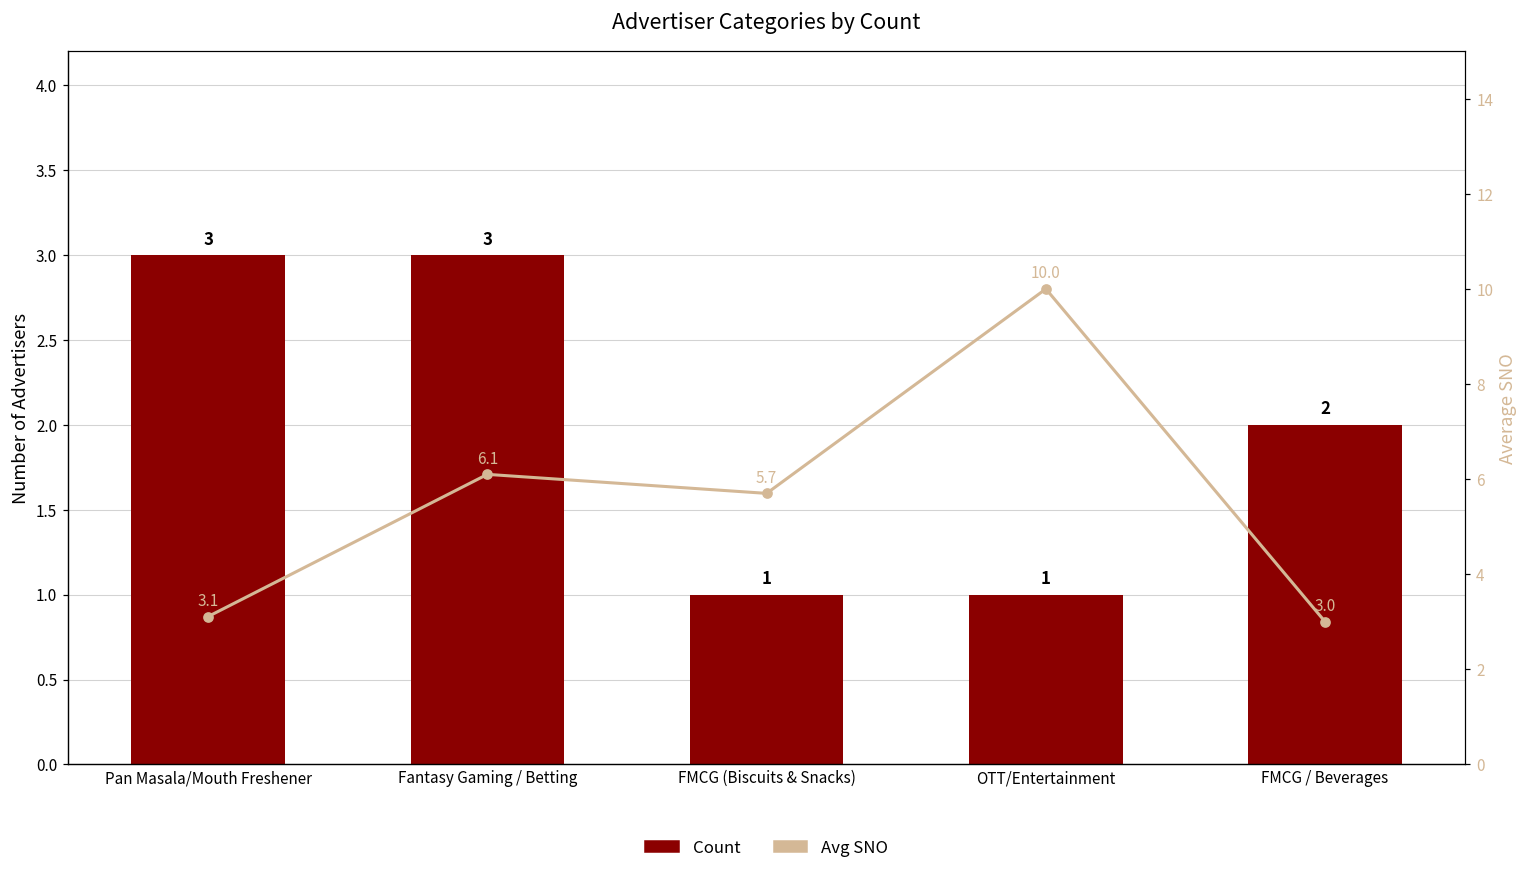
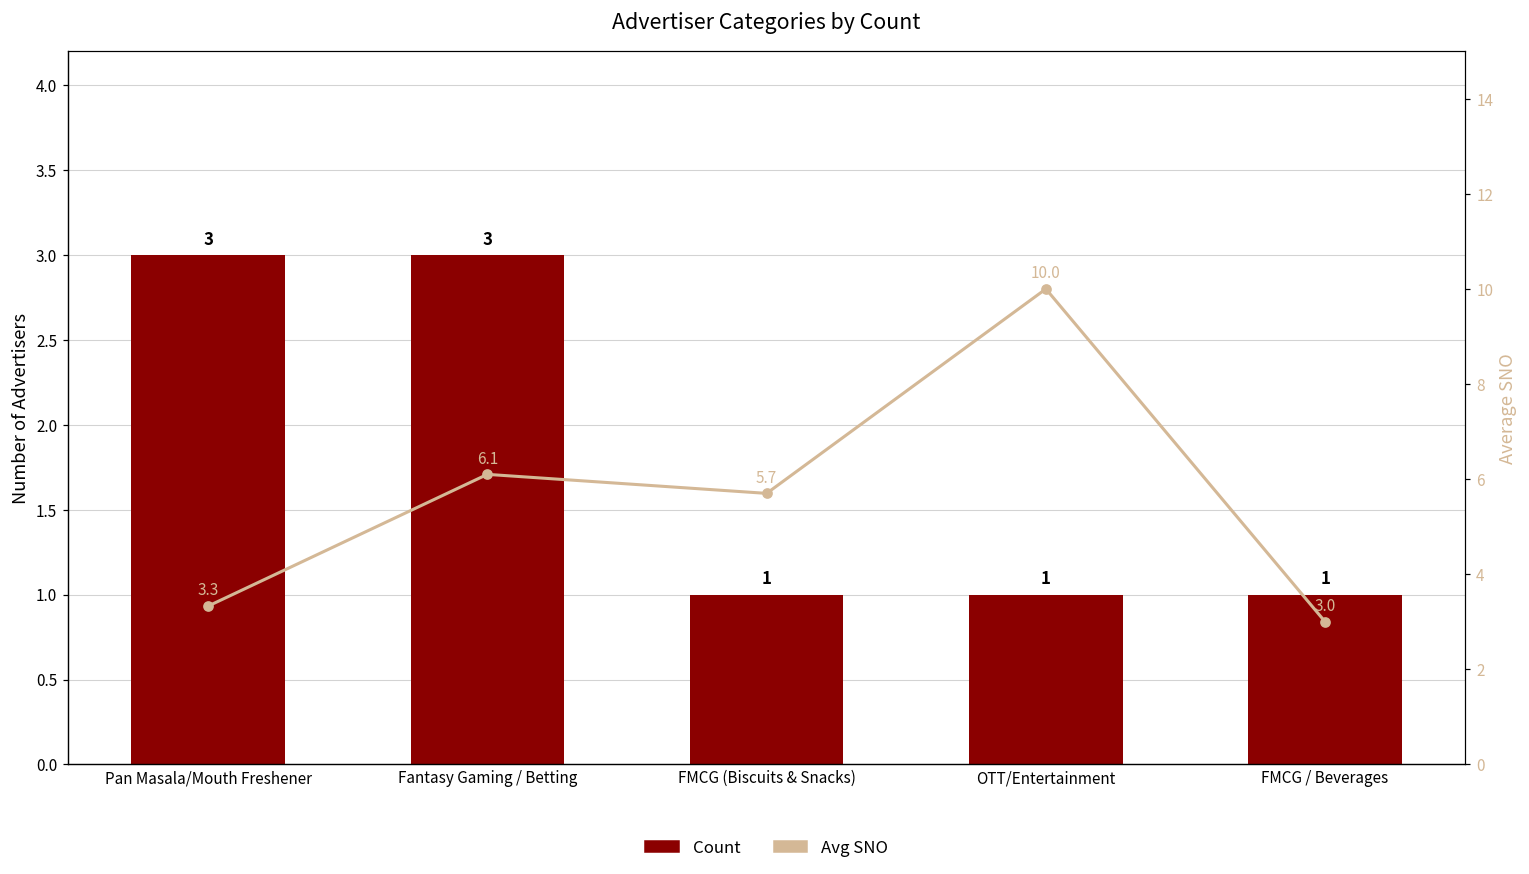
Count, FMCG / Beverages: 2 -> 1
Avg SNO, Pan Masala/Mouth Freshener: 3.1 -> 3.3
